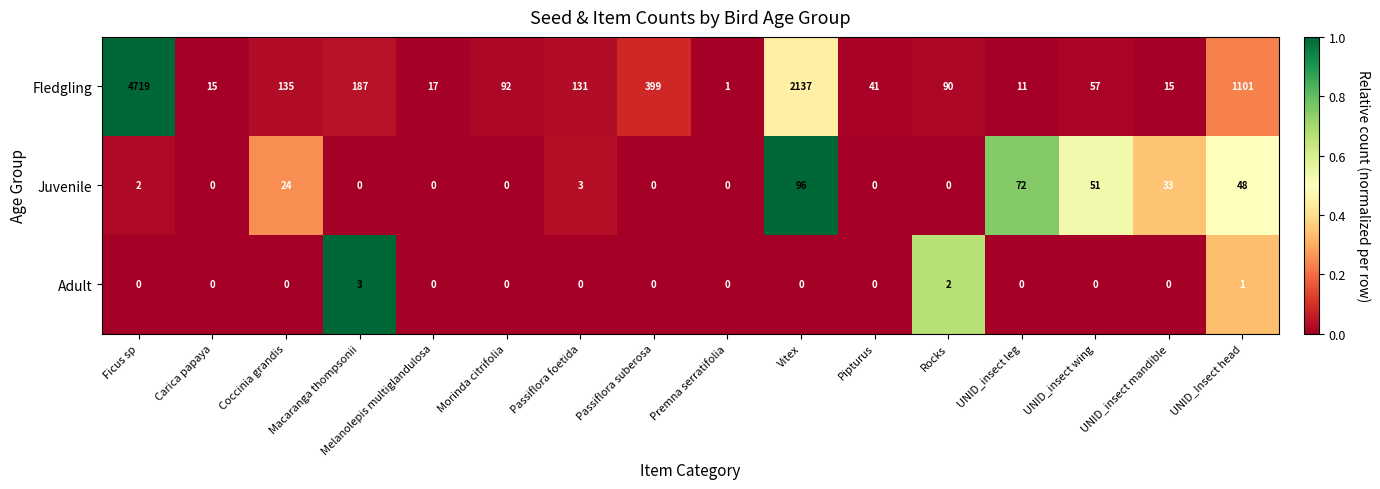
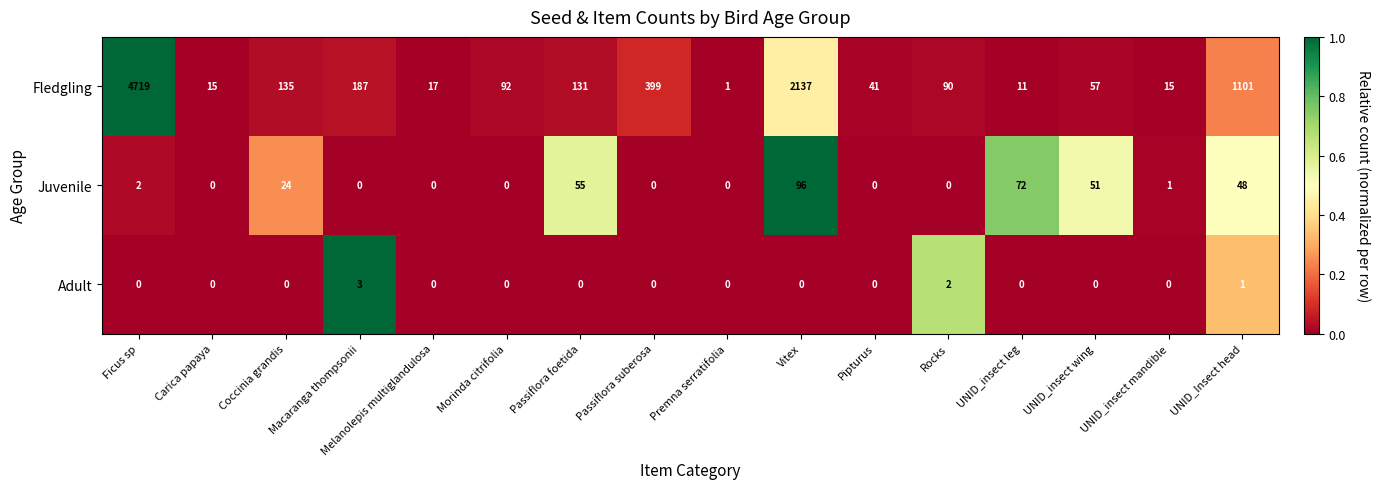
Juvenile, Passiflora foetida: 3 -> 55
Juvenile, UNID_insect mandible: 33 -> 1
